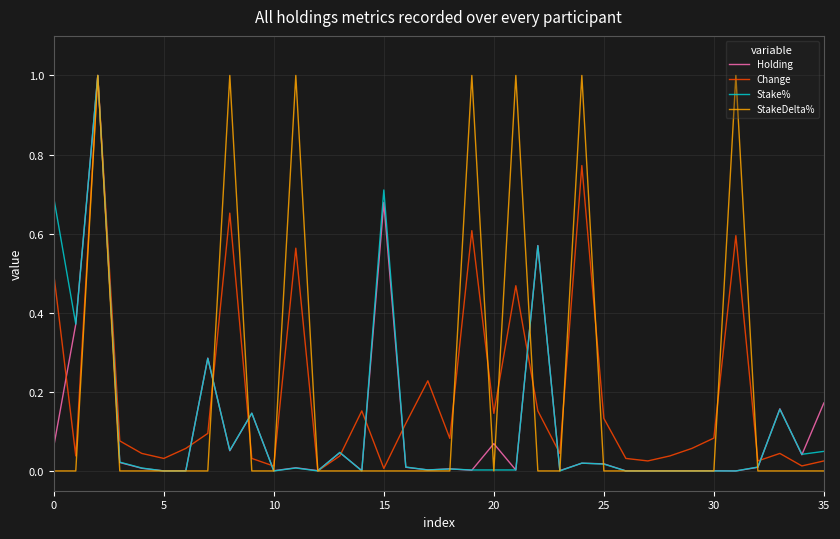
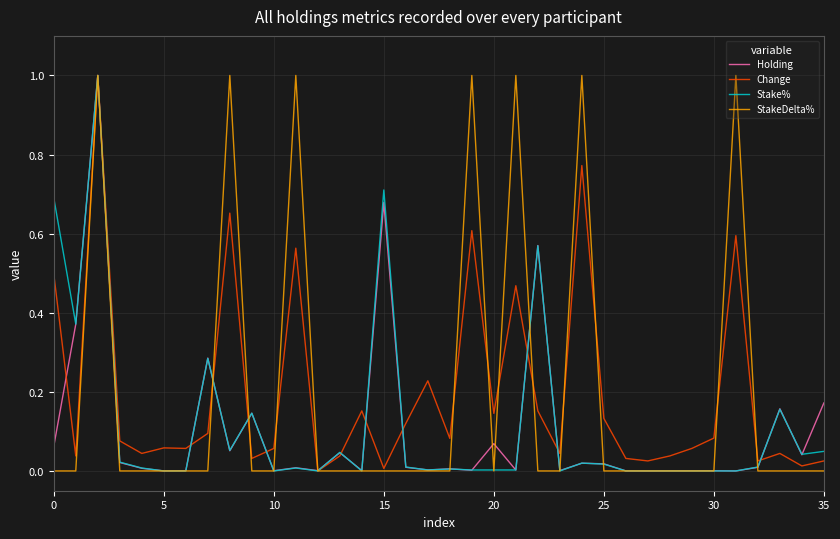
Change, 5: 0.03 -> 0.06
Change, 10: 0.01 -> 0.06
